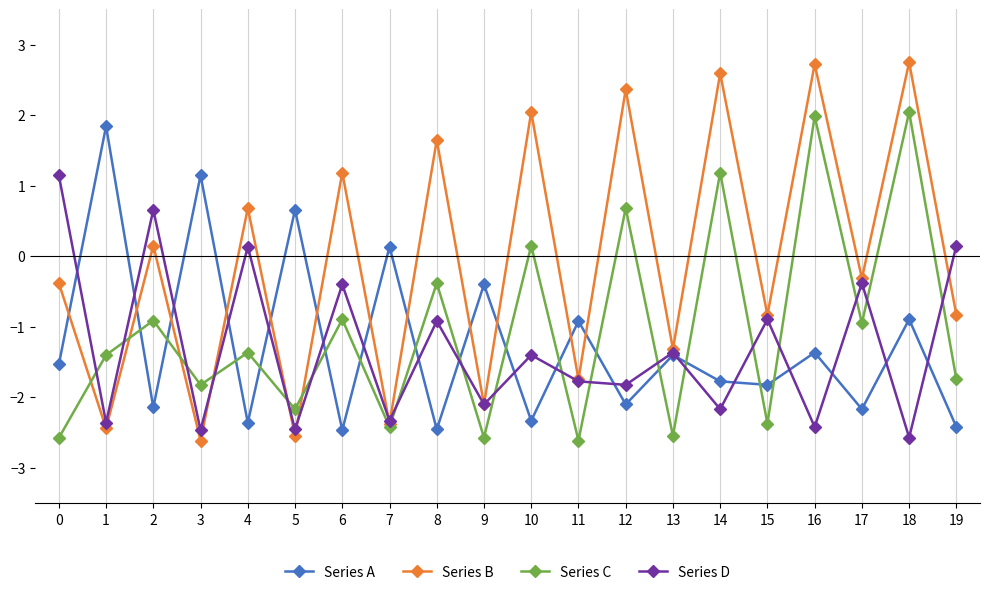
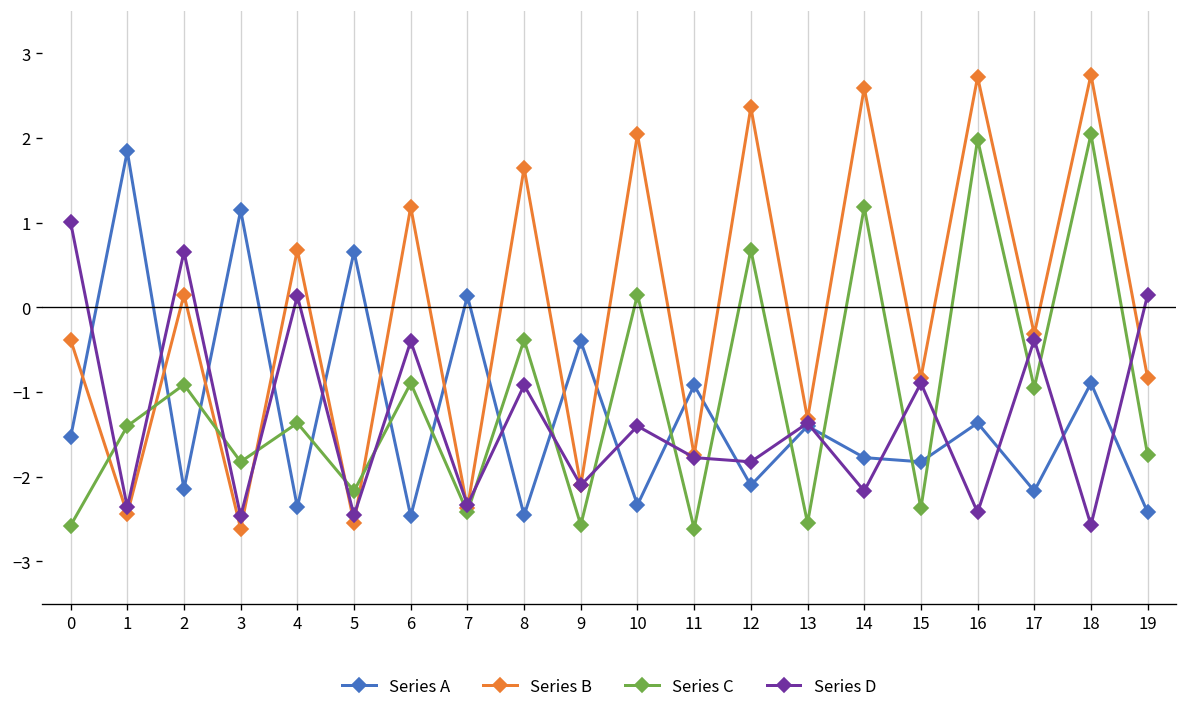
Series D, 0: 1.1 -> 1.0
